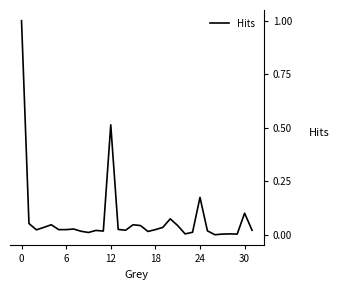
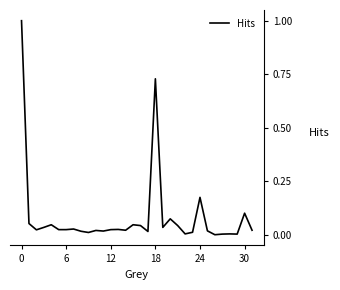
12: 0.51 -> 0.02
18: 0.02 -> 0.73
